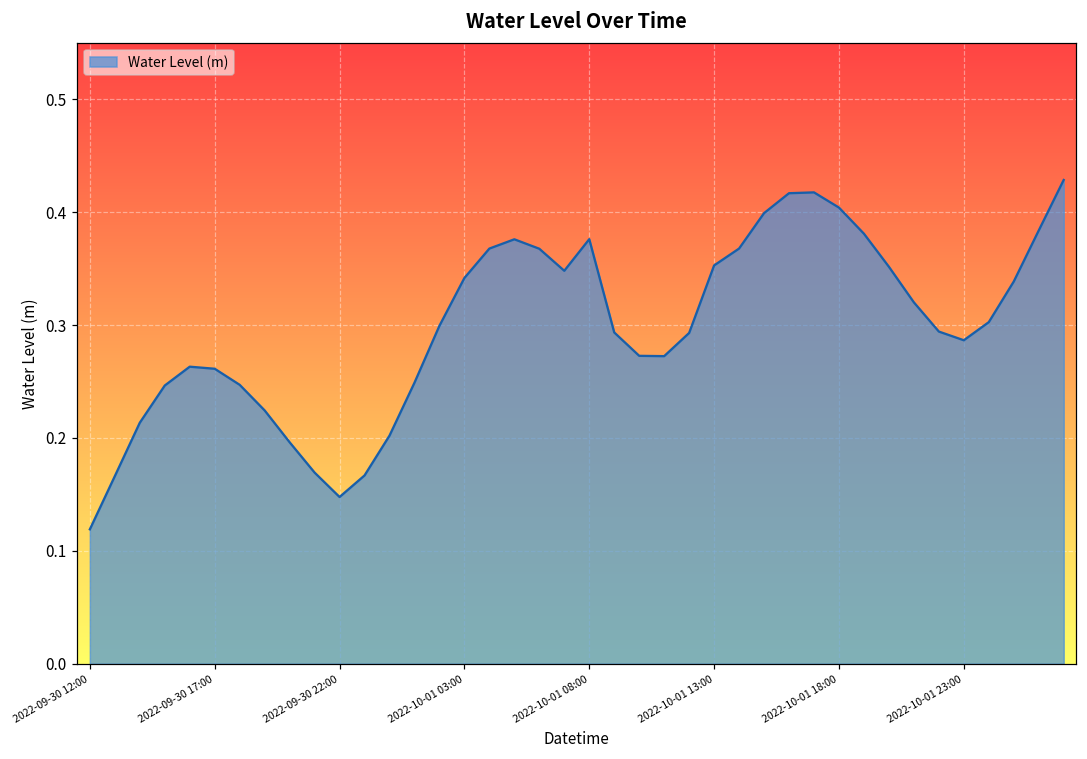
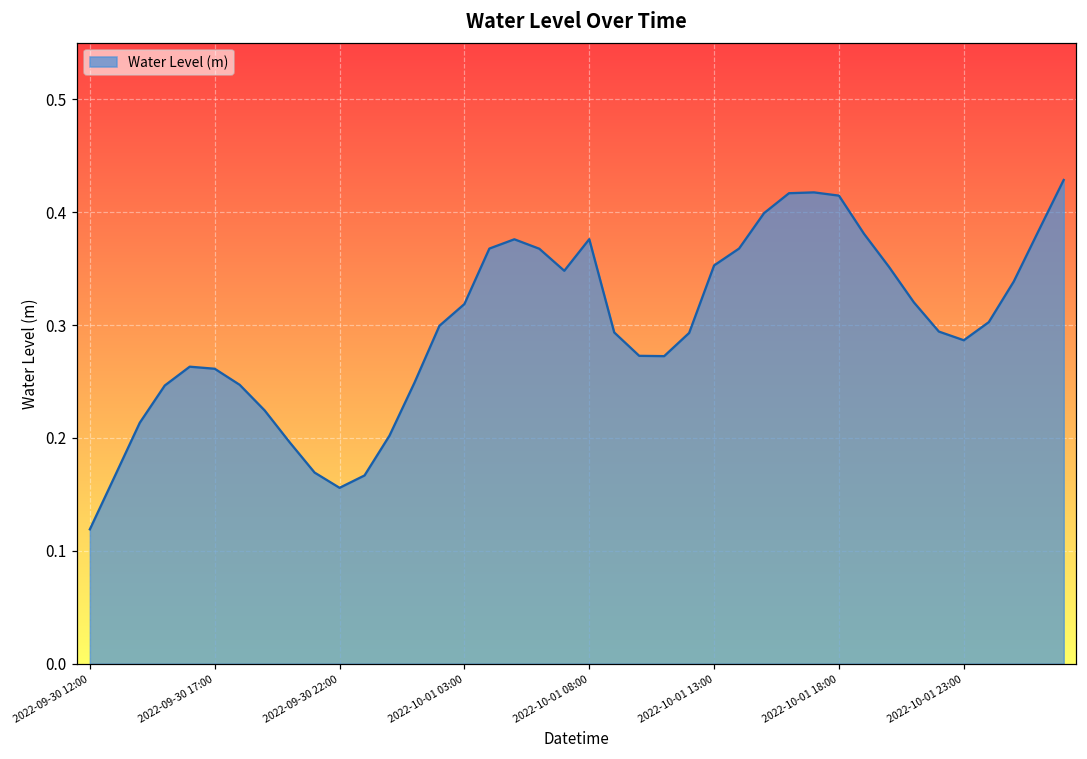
2022-09-30 22:00: 0.148 -> 0.156
2022-10-01 03:00: 0.342 -> 0.319
2022-10-01 18:00: 0.404 -> 0.415
